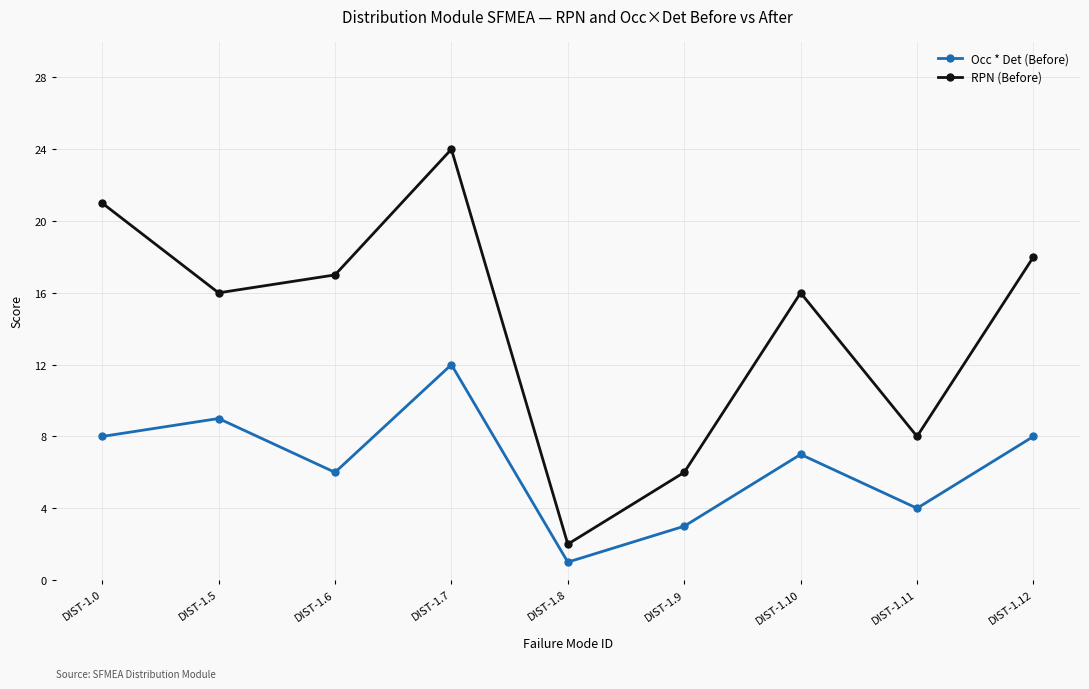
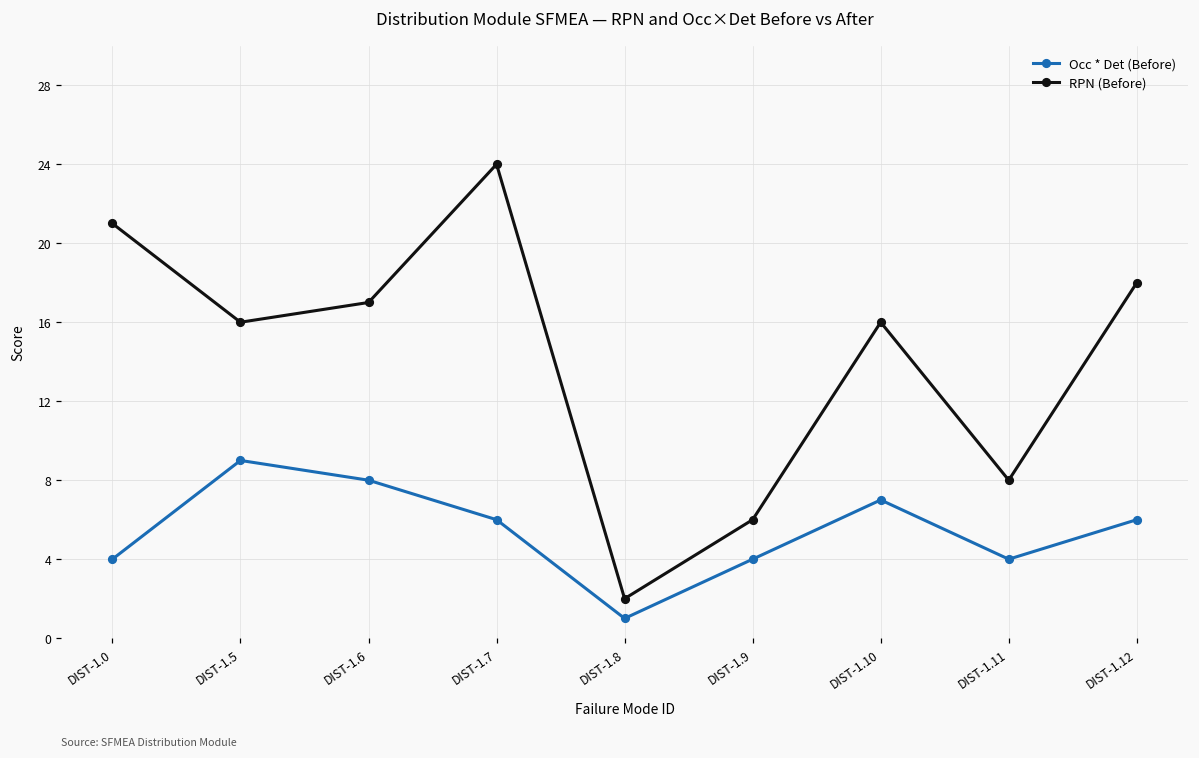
Occ * Det (Before), DIST-1.0: 8 -> 4
Occ * Det (Before), DIST-1.6: 6 -> 8
Occ * Det (Before), DIST-1.7: 12 -> 6
Occ * Det (Before), DIST-1.9: 3 -> 4
Occ * Det (Before), DIST-1.12: 8 -> 6
